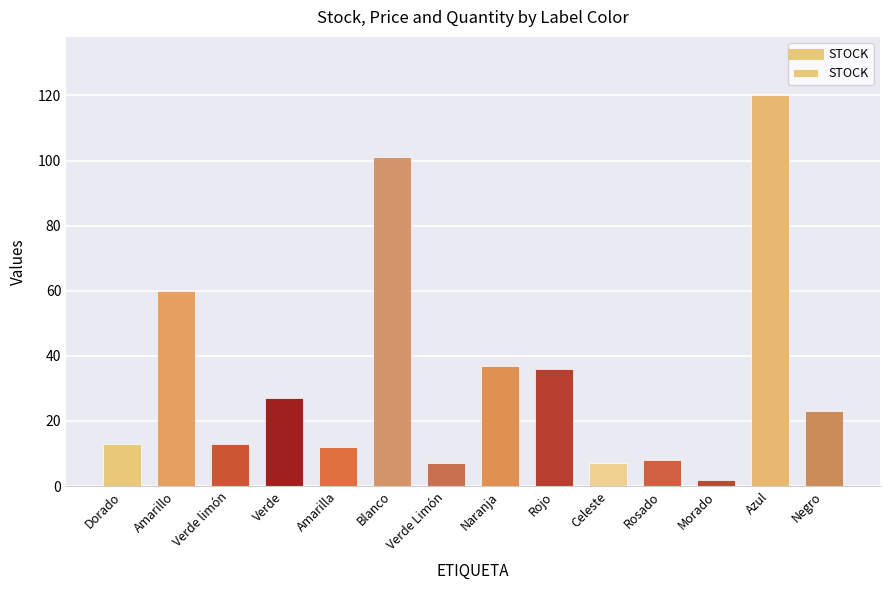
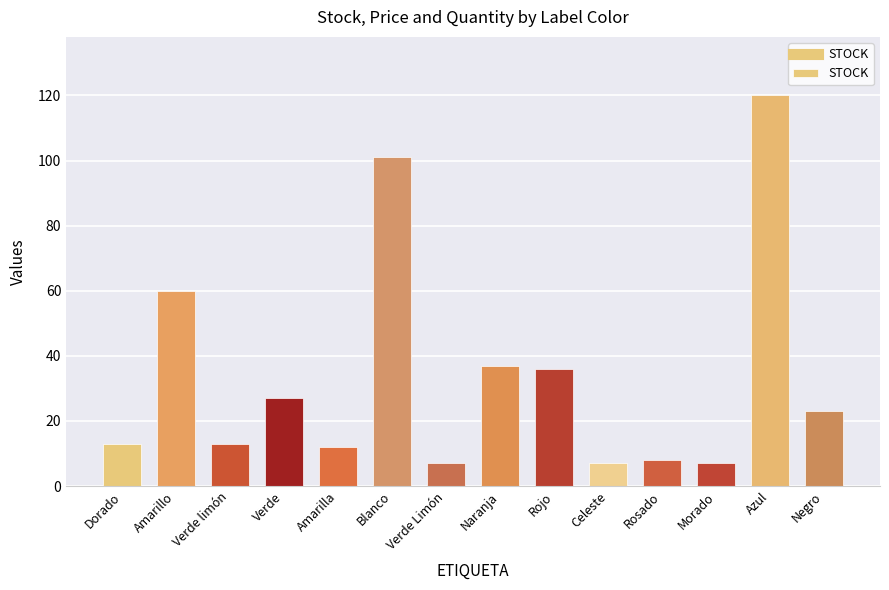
Morado: 2 -> 7
